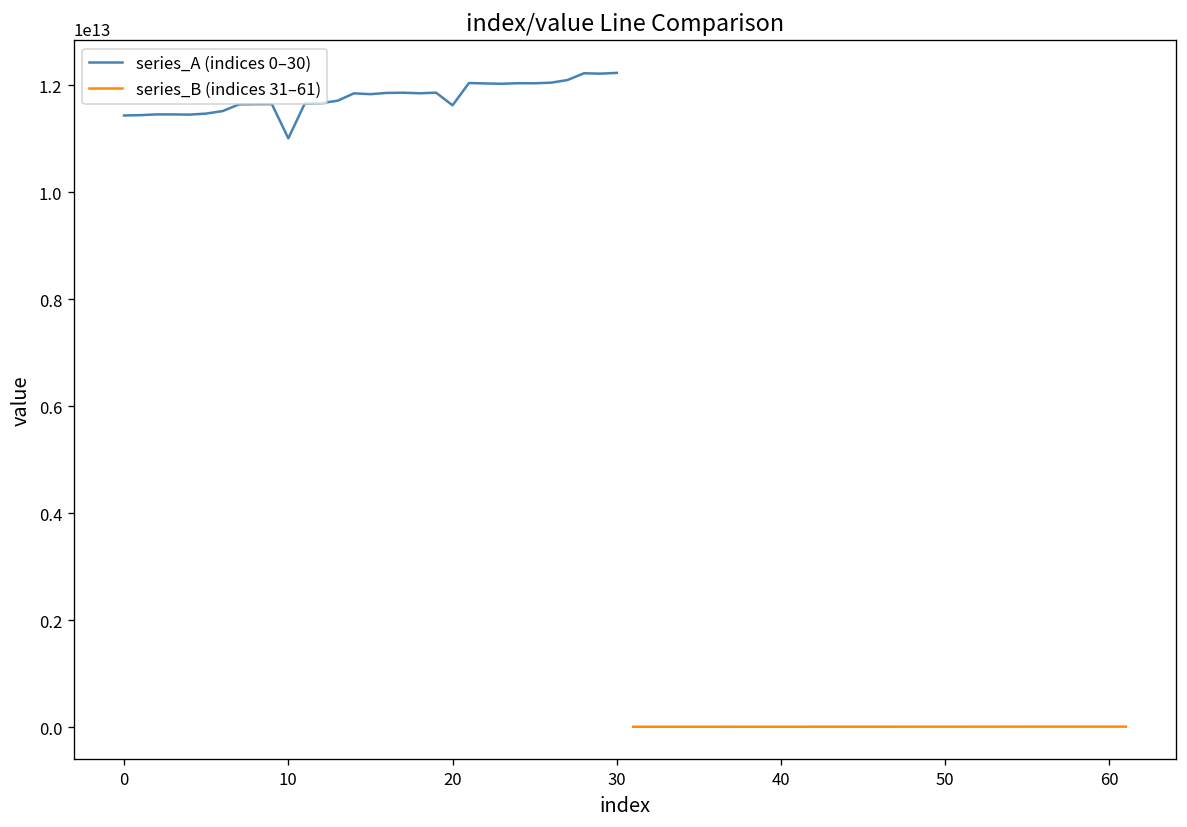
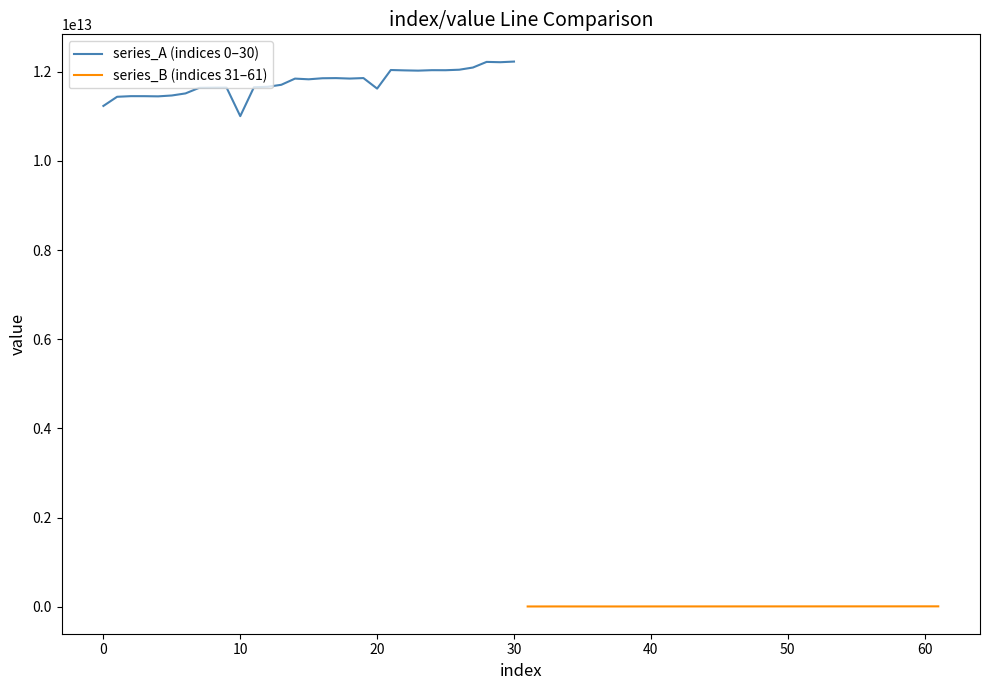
series_A (indices 0–30), 0: 11400000000000 -> 11200000000000
